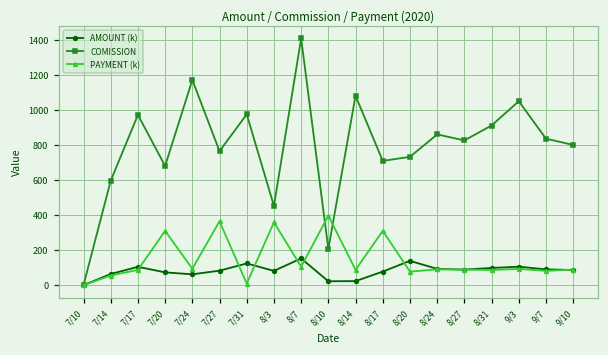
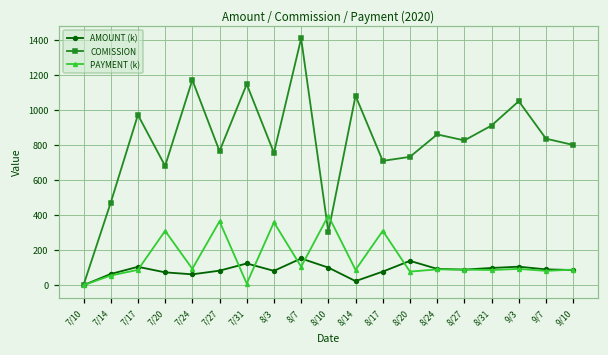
COMISSION, 7/14: 600 -> 470
COMISSION, 7/31: 980 -> 1150
COMISSION, 8/3: 450 -> 760
AMOUNT (k), 8/10: 20 -> 100
COMISSION, 8/10: 210 -> 300
